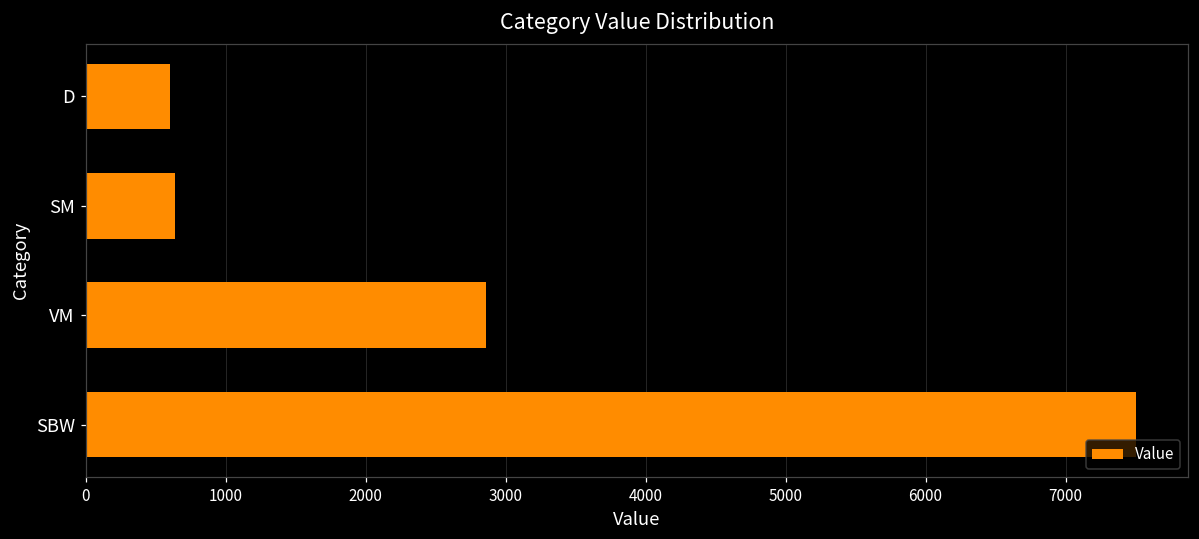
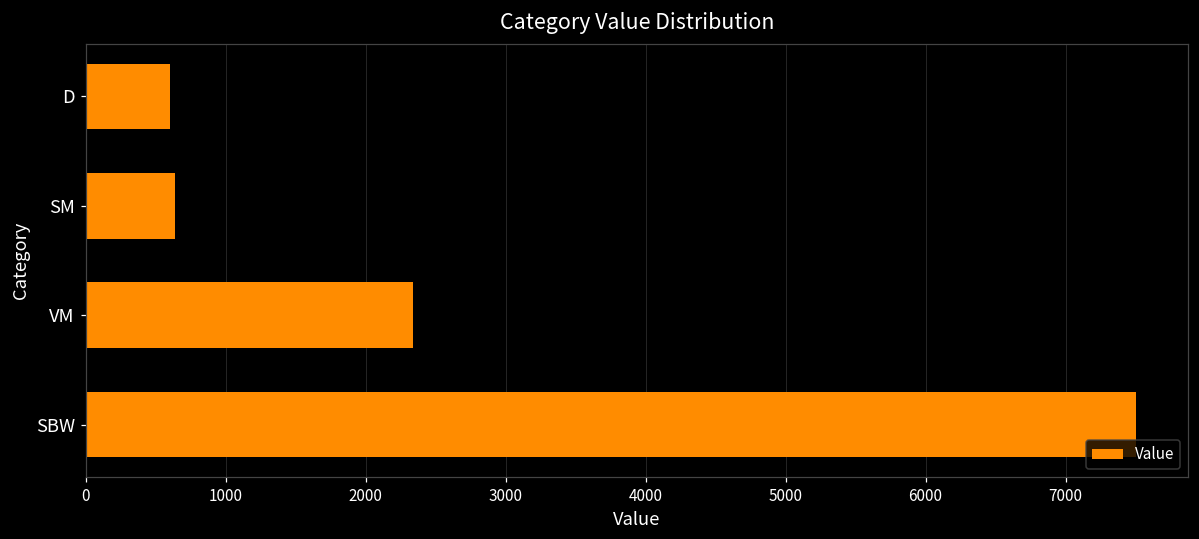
VM: 2860 -> 2340
